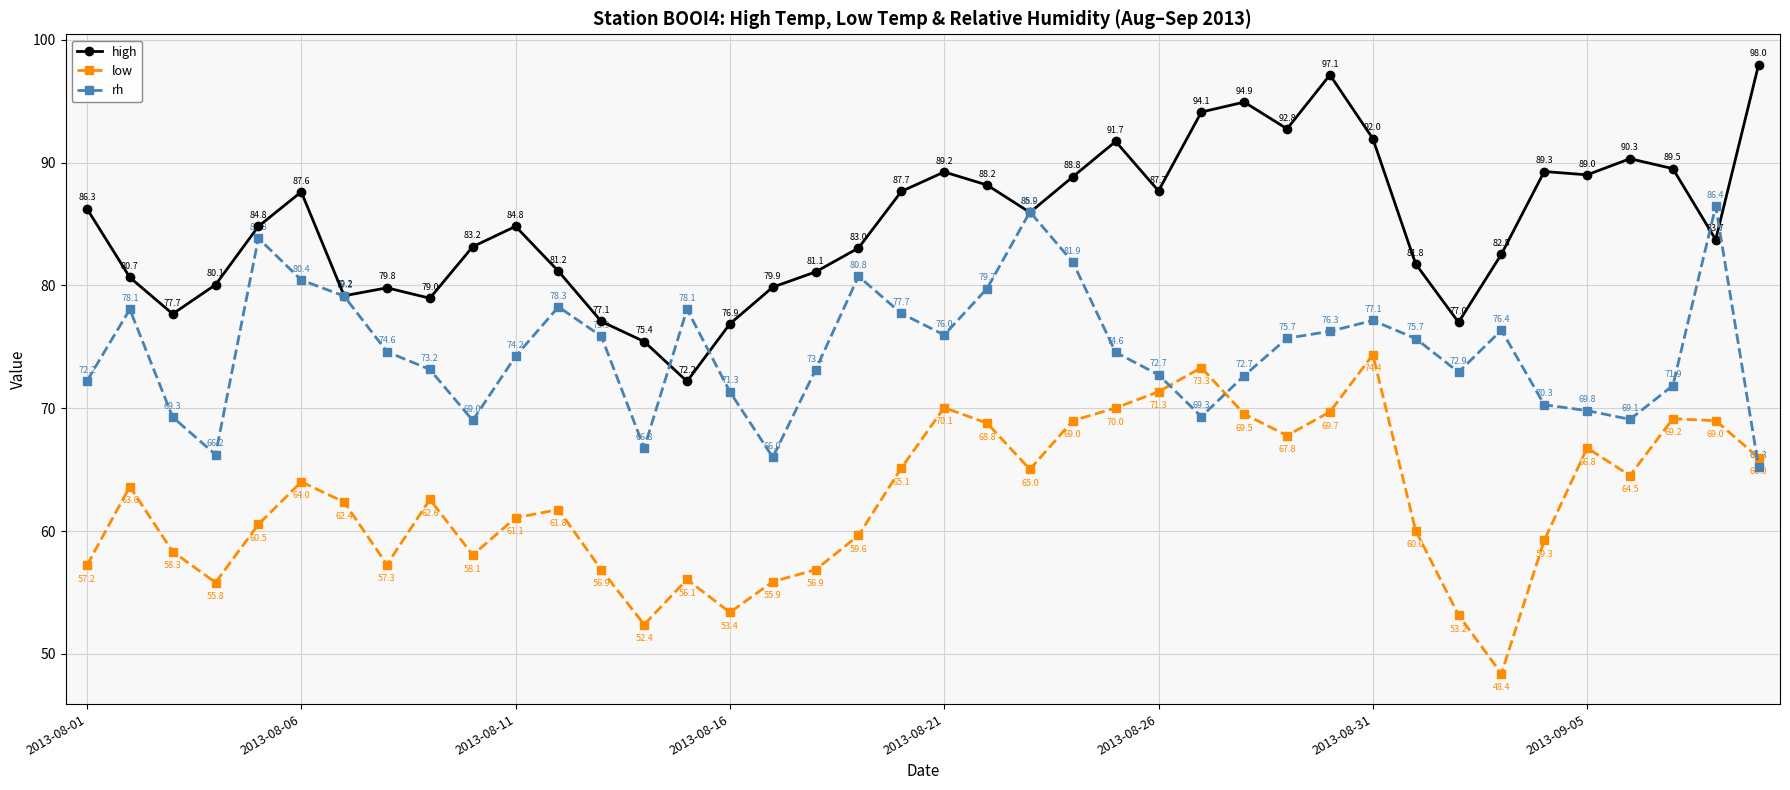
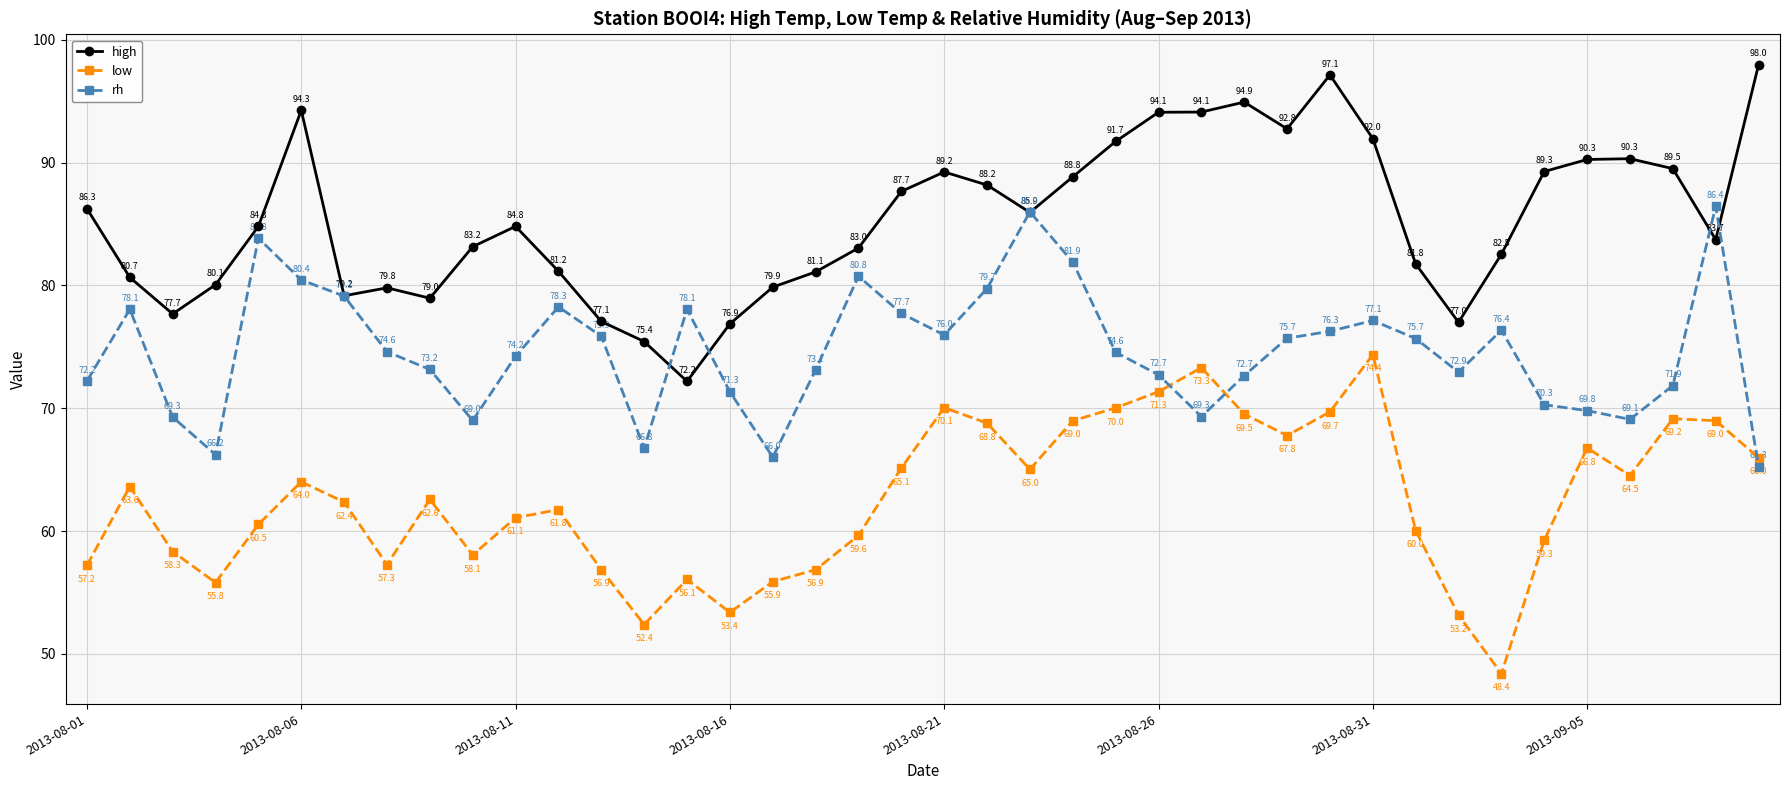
high, 2013-08-06: 87.6 -> 94.3
high, 2013-08-26: 87.7 -> 94.1
high, 2013-09-05: 89.0 -> 90.3
